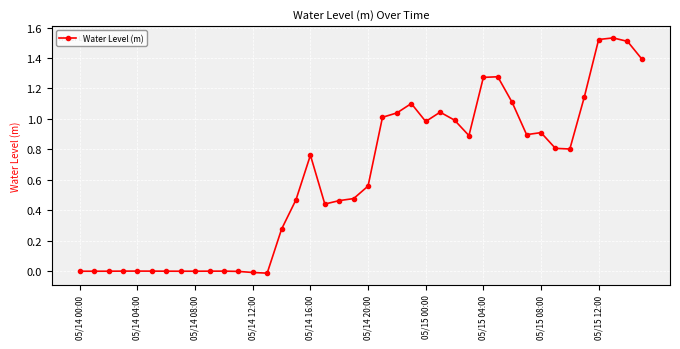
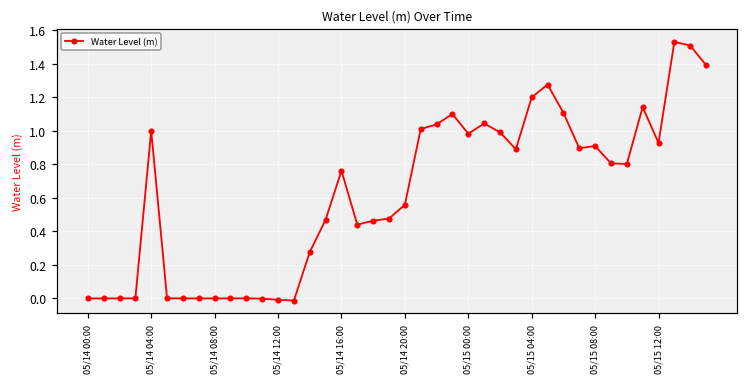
05/14 04:00: 0 -> 1
05/15 04:00: 1.27 -> 1.20
05/15 12:00: 1.52 -> 0.93
